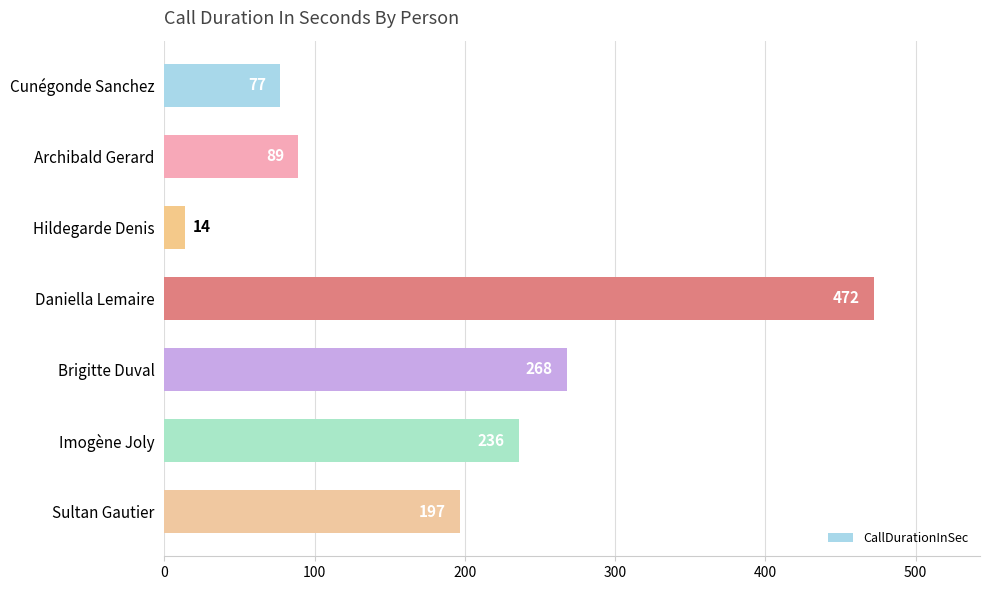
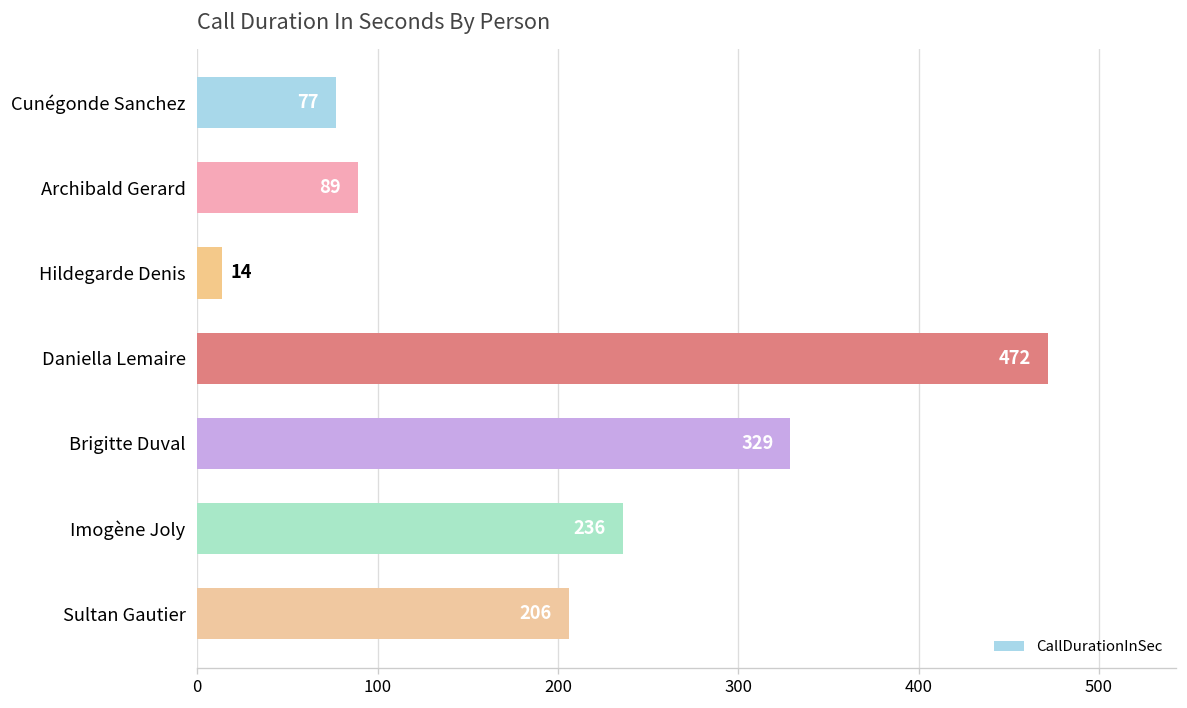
Brigitte Duval: 268 -> 329
Sultan Gautier: 197 -> 206
